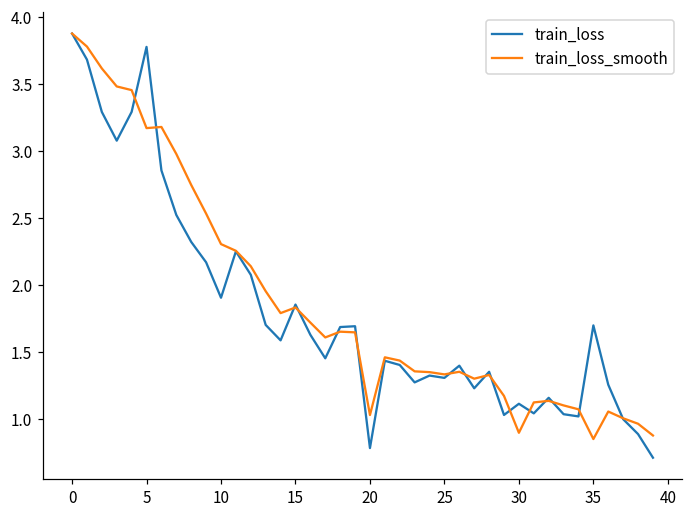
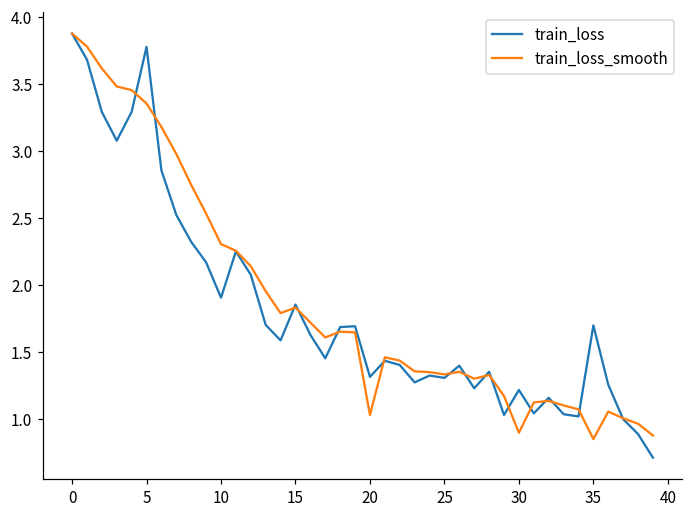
train_loss_smooth, 5: 3.17 -> 3.35
train_loss, 20: 0.78 -> 1.32
train_loss, 30: 1.11 -> 1.22
